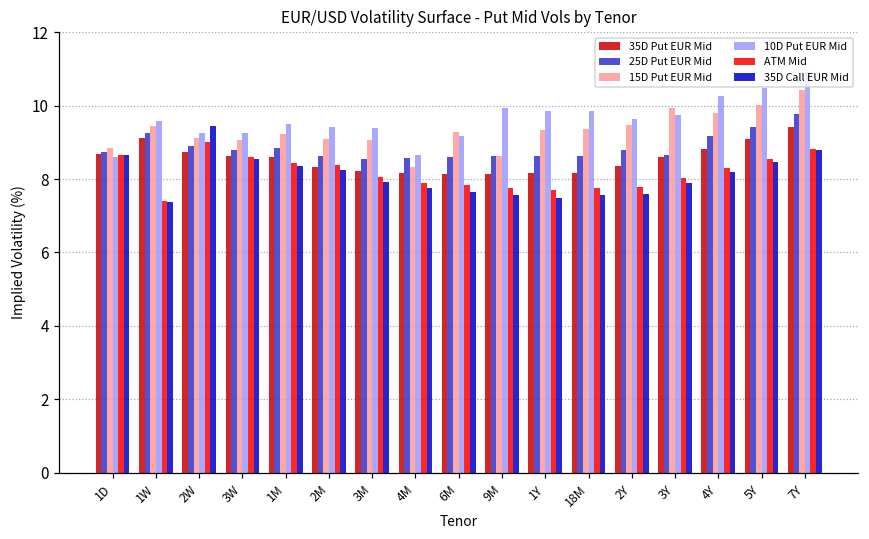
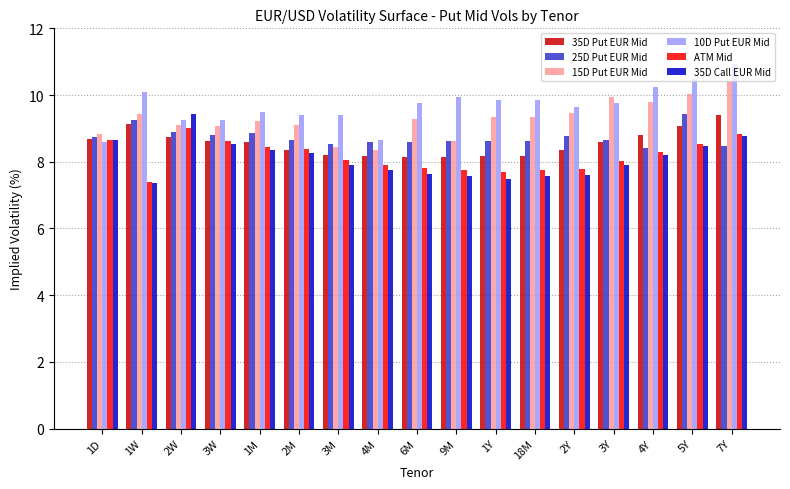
10D Put EUR Mid, 1W: 9.6 -> 10.1
15D Put EUR Mid, 3M: 9.1 -> 8.4
10D Put EUR Mid, 6M: 9.2 -> 9.8
25D Put EUR Mid, 4Y: 9.2 -> 8.4
25D Put EUR Mid, 7Y: 9.8 -> 8.5
